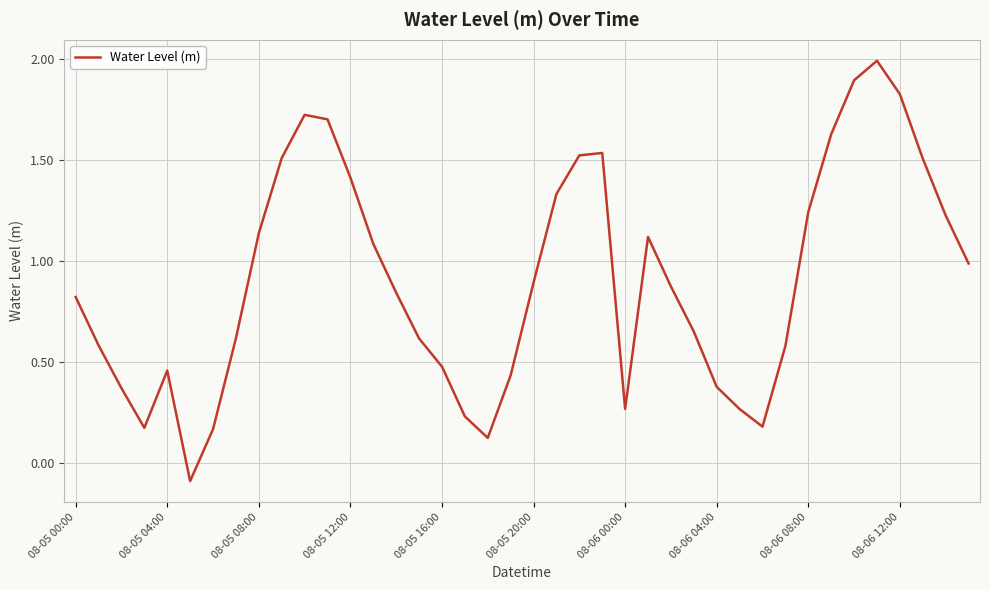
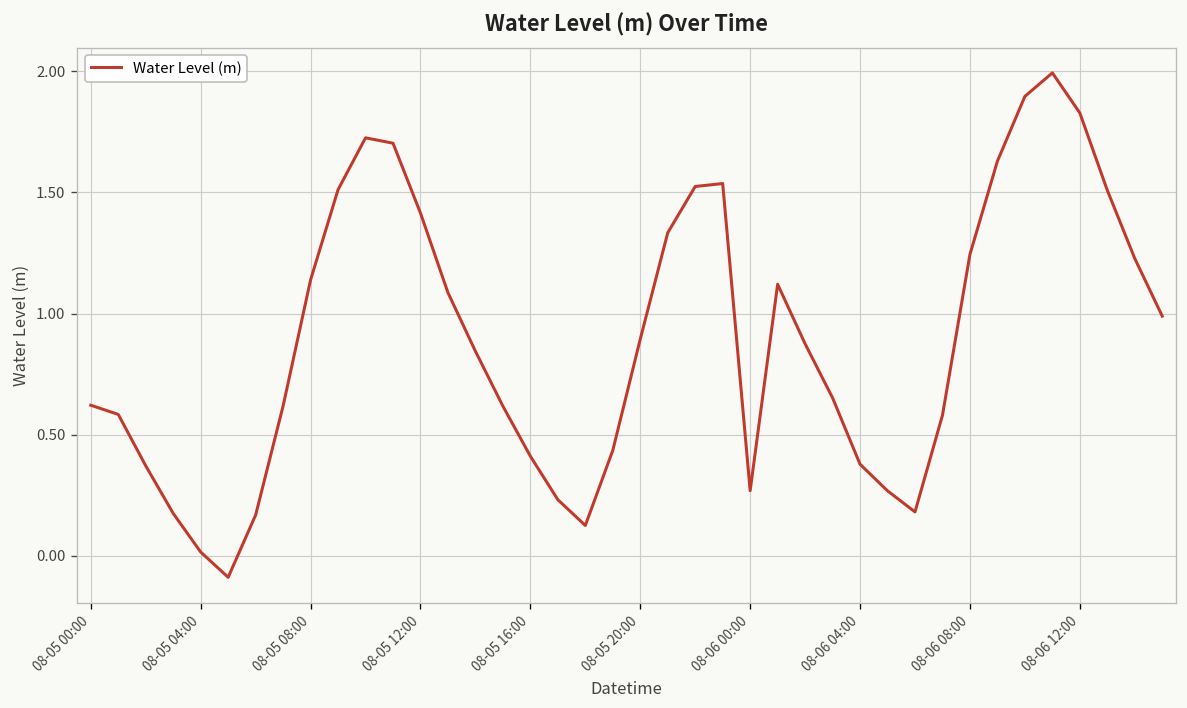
08-05 00:00: 0.82 -> 0.62
08-05 04:00: 0.46 -> 0.02
08-05 16:00: 0.48 -> 0.41
